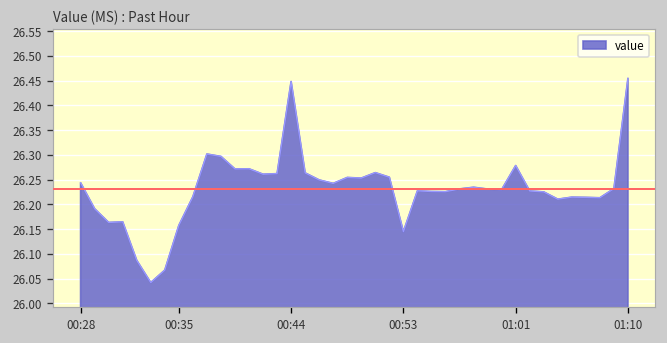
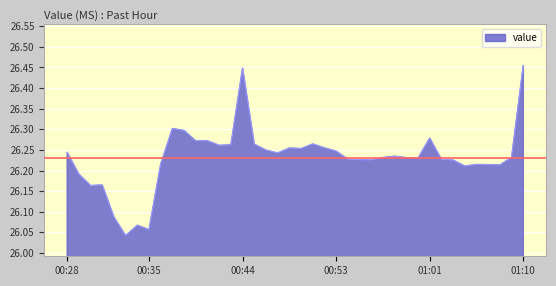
00:35: 26.16 -> 26.06
00:53: 26.14 -> 26.25
